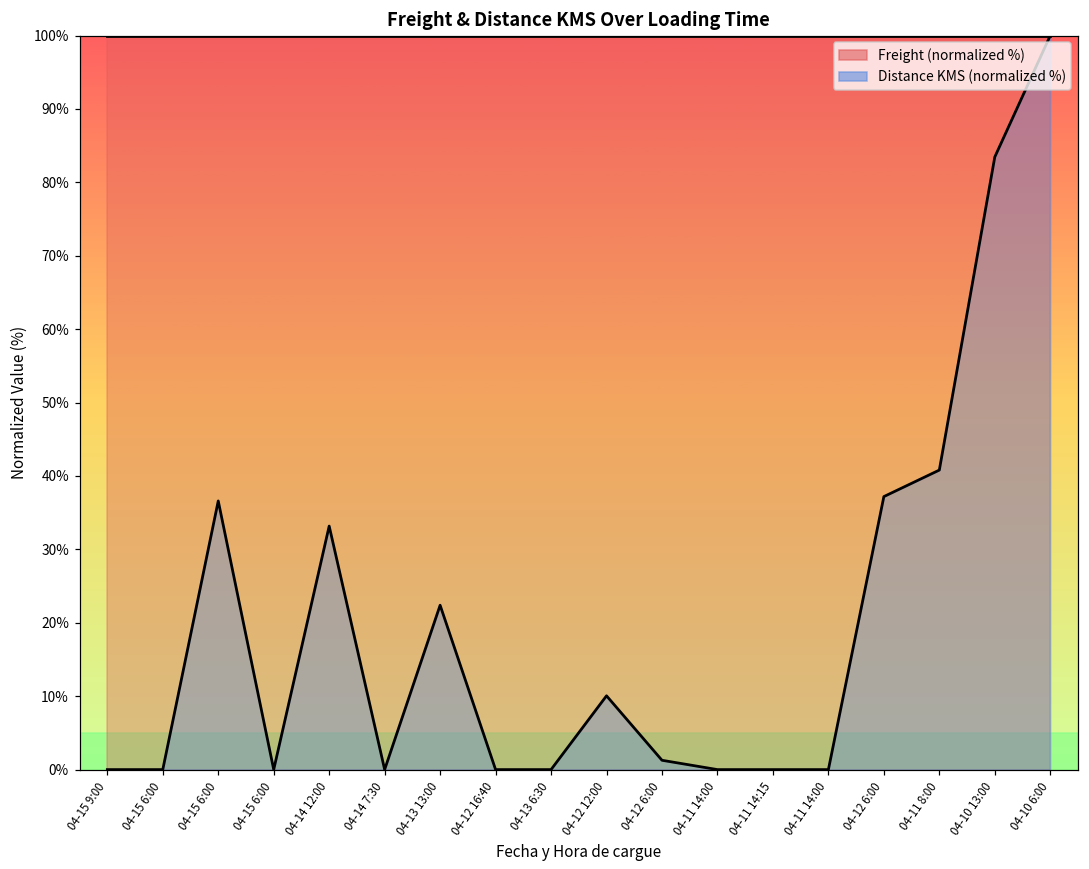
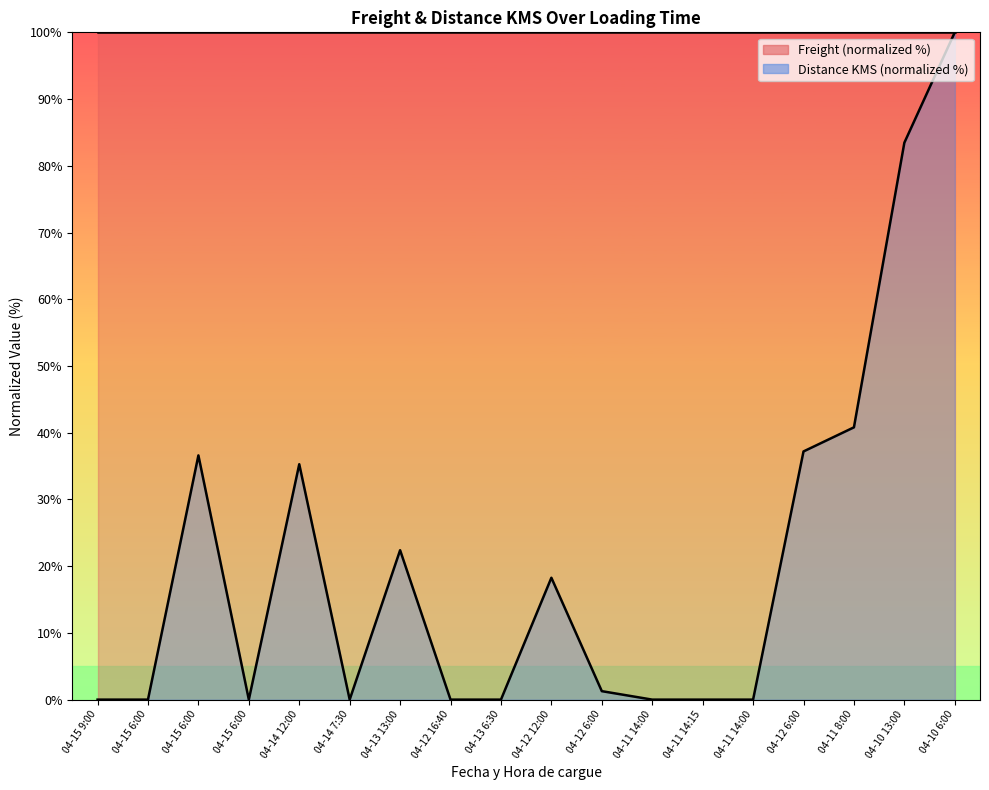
Distance KMS (normalized %), 04-14 12:00: 33% -> 35%
Distance KMS (normalized %), 04-12 12:00: 10% -> 18%
